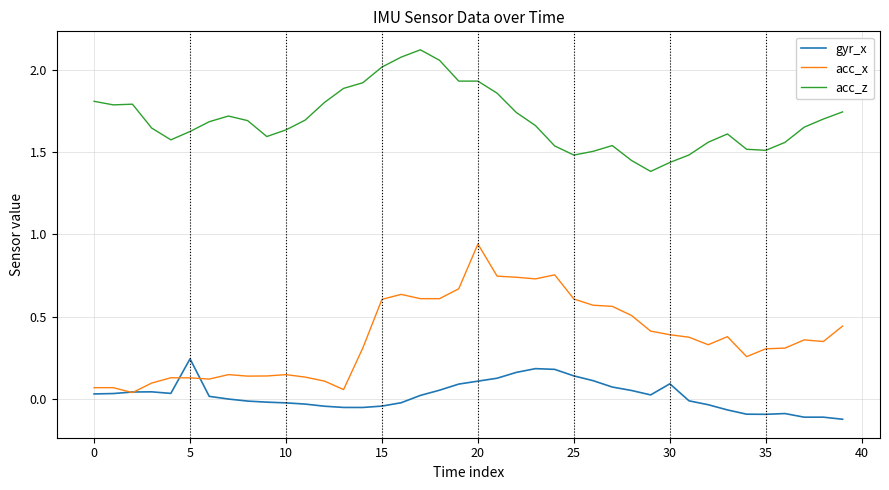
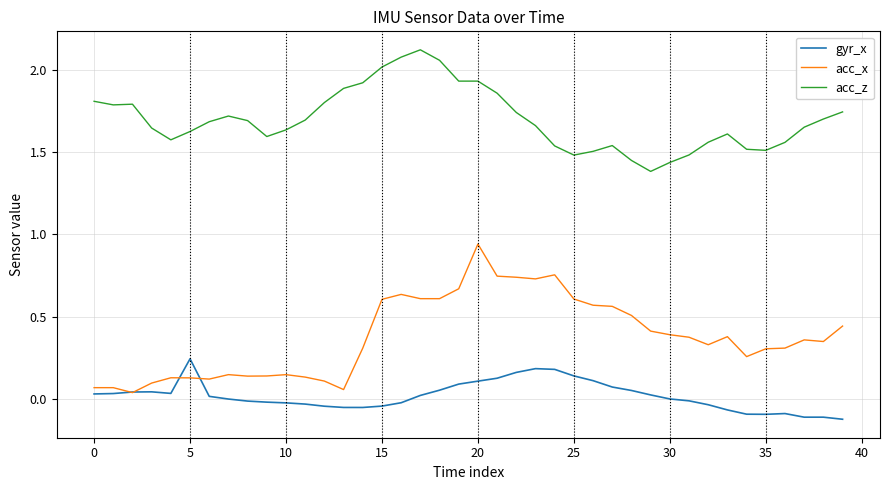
gyr_x, 30: 0.09 -> 0.00
